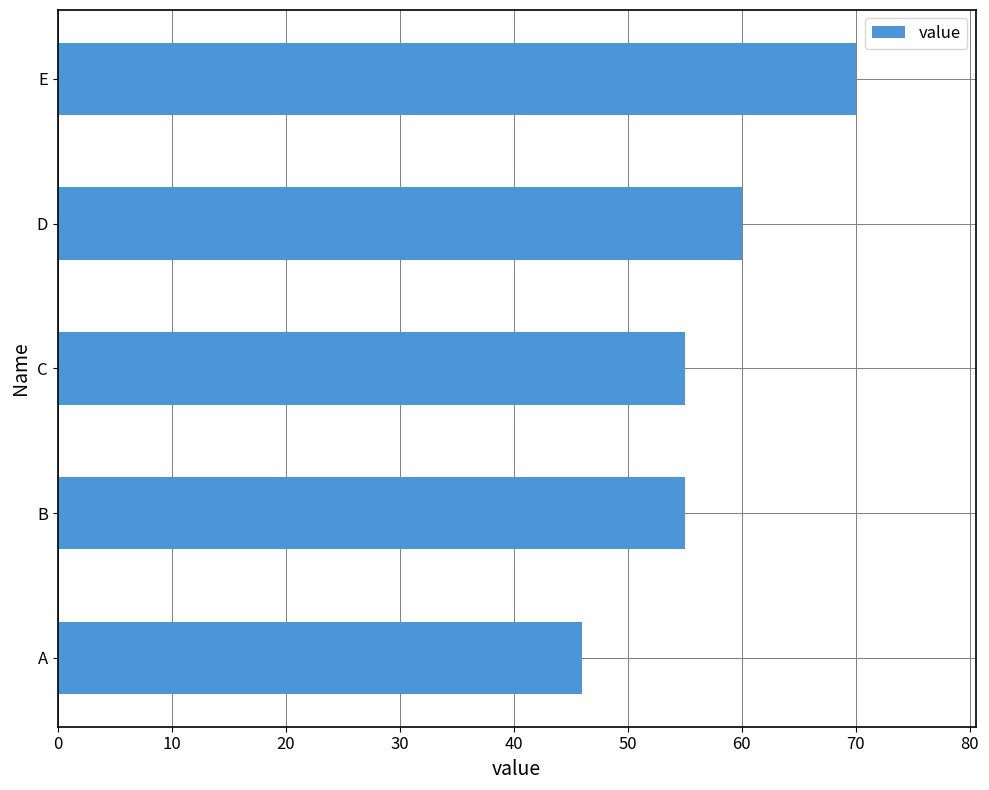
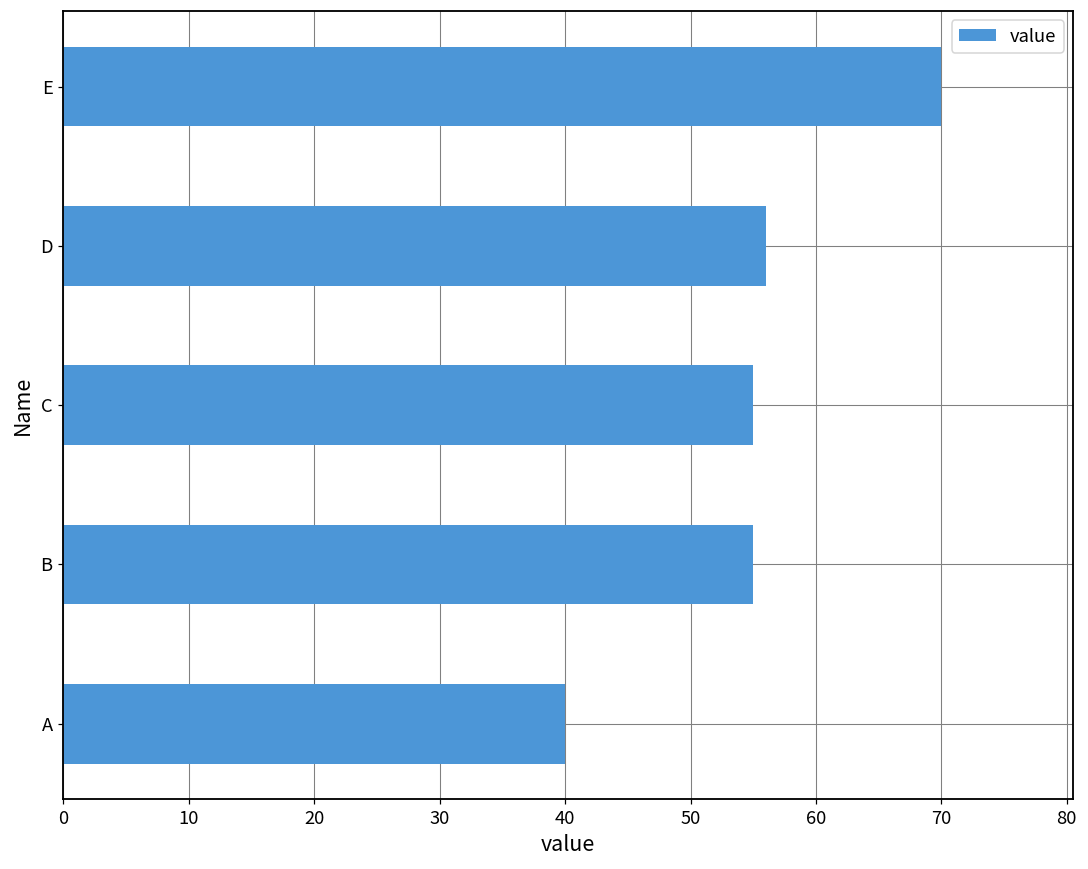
D: 60 -> 56
A: 46 -> 40
